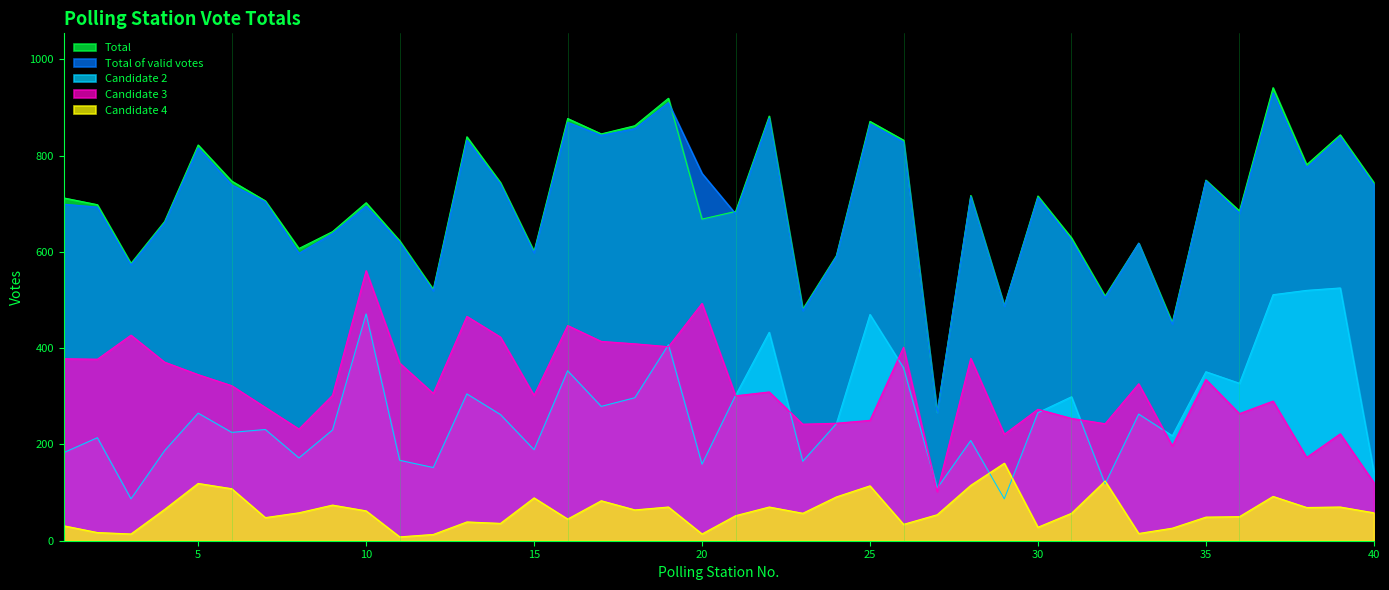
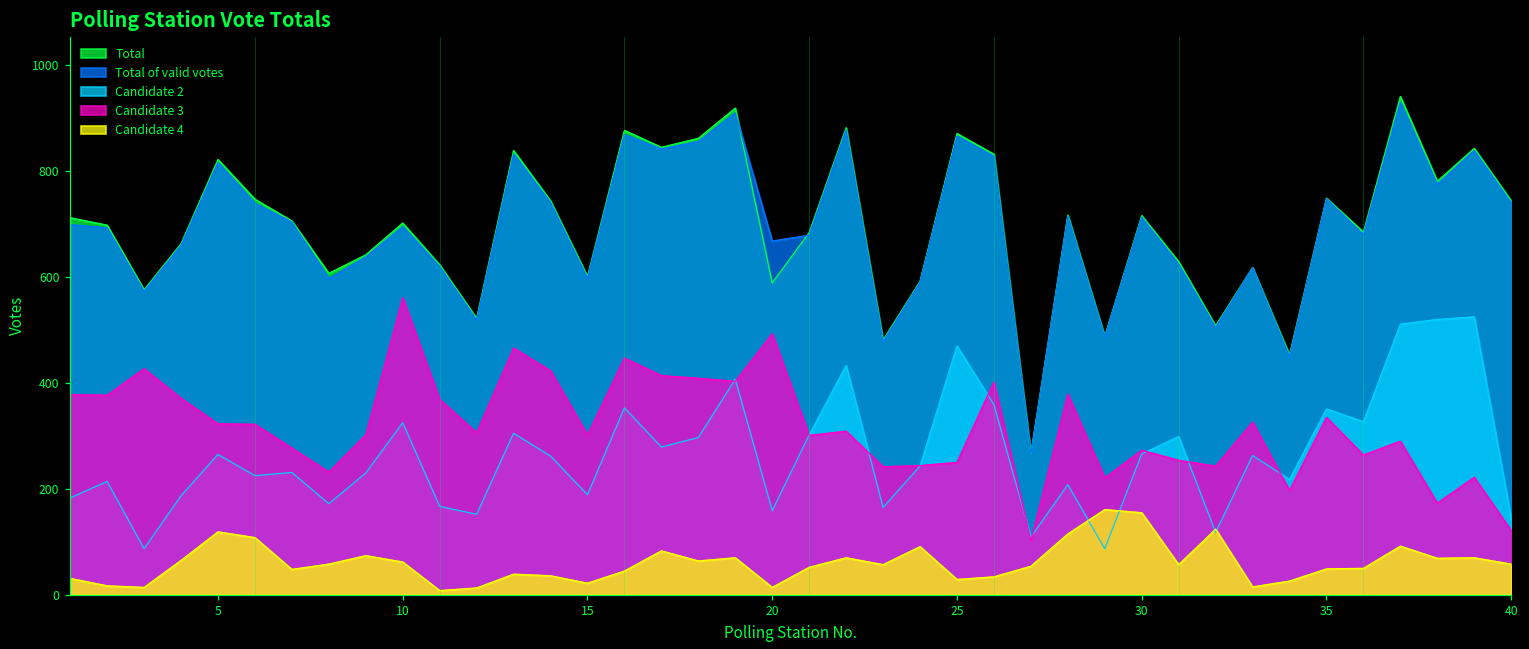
Candidate 3, 5: 350 -> 320
Candidate 2, 10: 470 -> 330
Candidate 4, 15: 90 -> 20
Total, 20: 670 -> 590
Total of valid votes, 20: 760 -> 670
Candidate 4, 25: 110 -> 30
Candidate 4, 30: 30 -> 160
